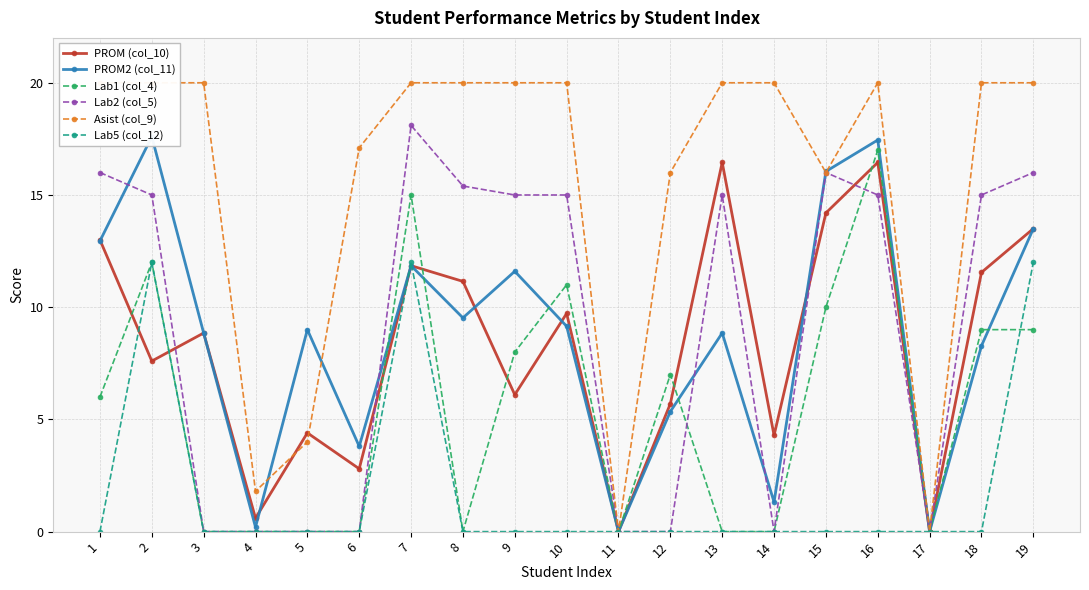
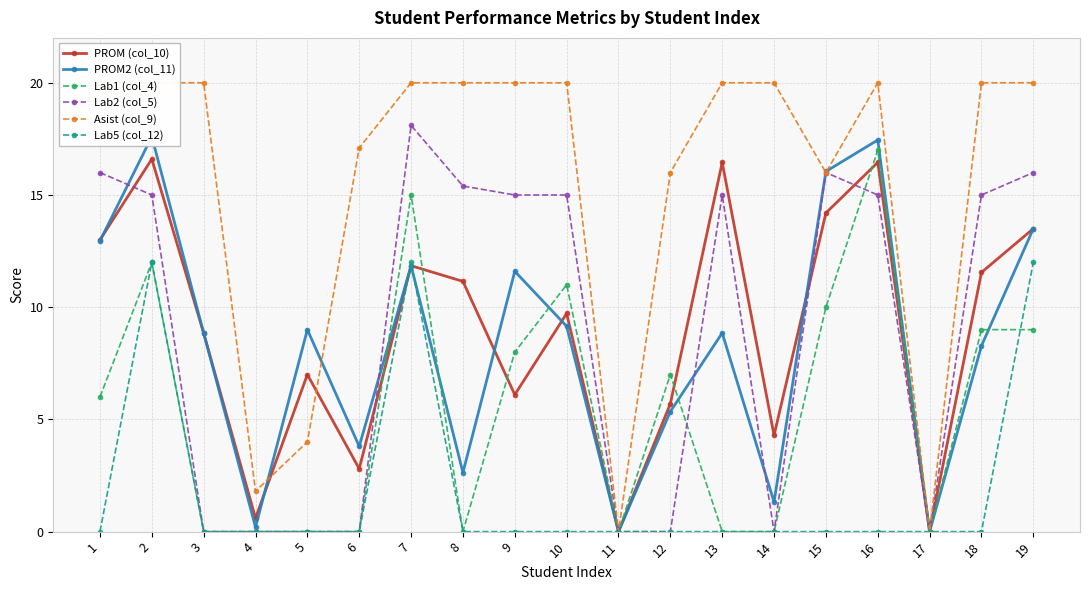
PROM (col_10), 2: 7.6 -> 16.6
PROM (col_10), 5: 4.4 -> 7.0
PROM2 (col_11), 8: 9.5 -> 2.6
